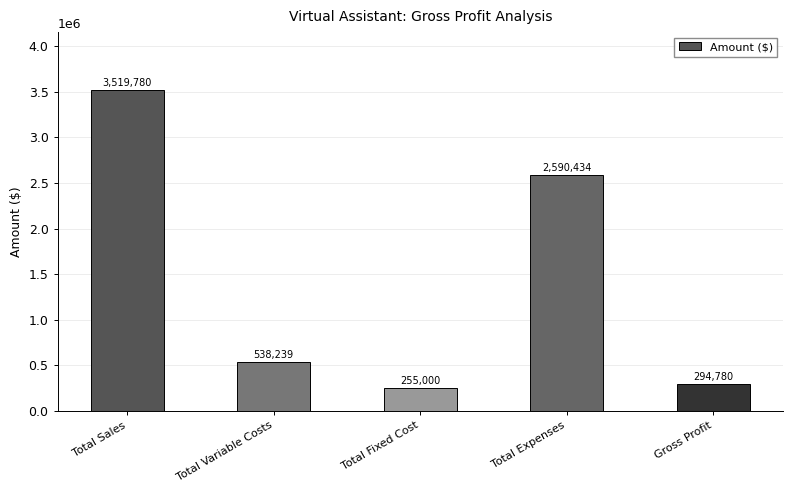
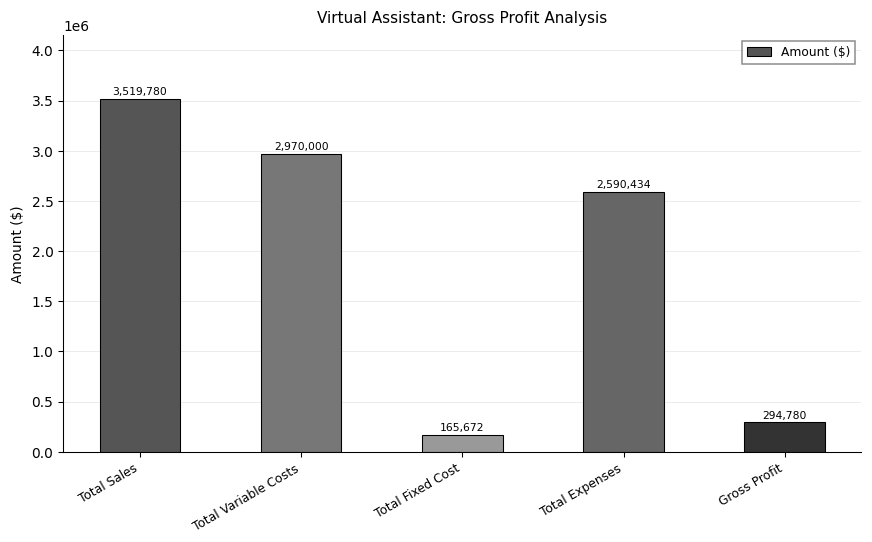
Total Variable Costs: 538,239 -> 2,970,000
Total Fixed Cost: 255,000 -> 165,672
